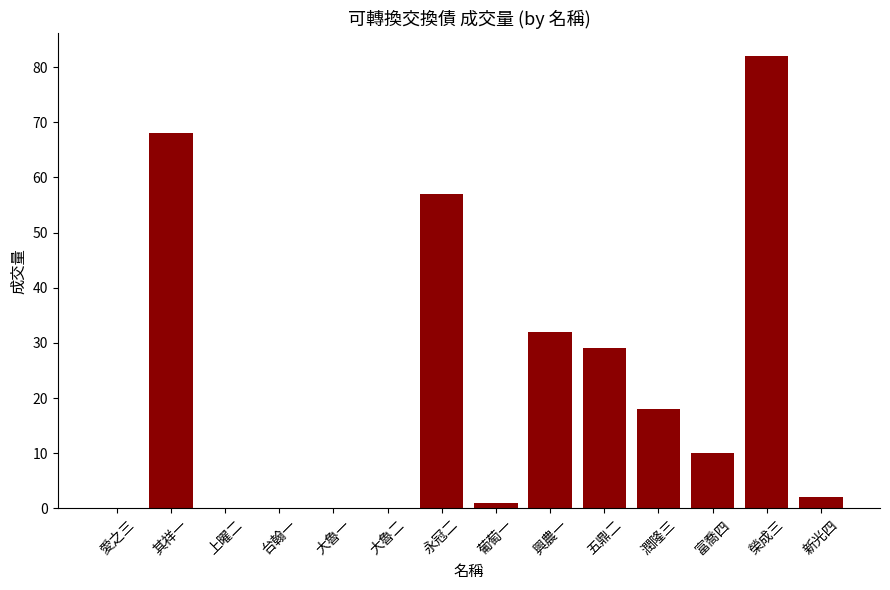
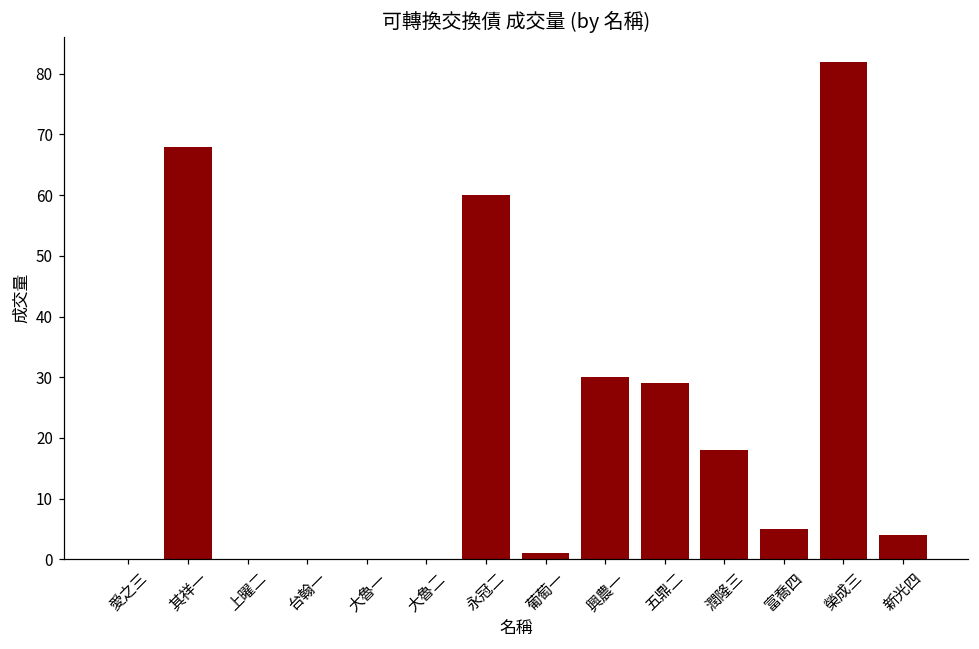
永冠二: 57 -> 60
興農一: 32 -> 30
富喬四: 10 -> 5
新光四: 2 -> 4
